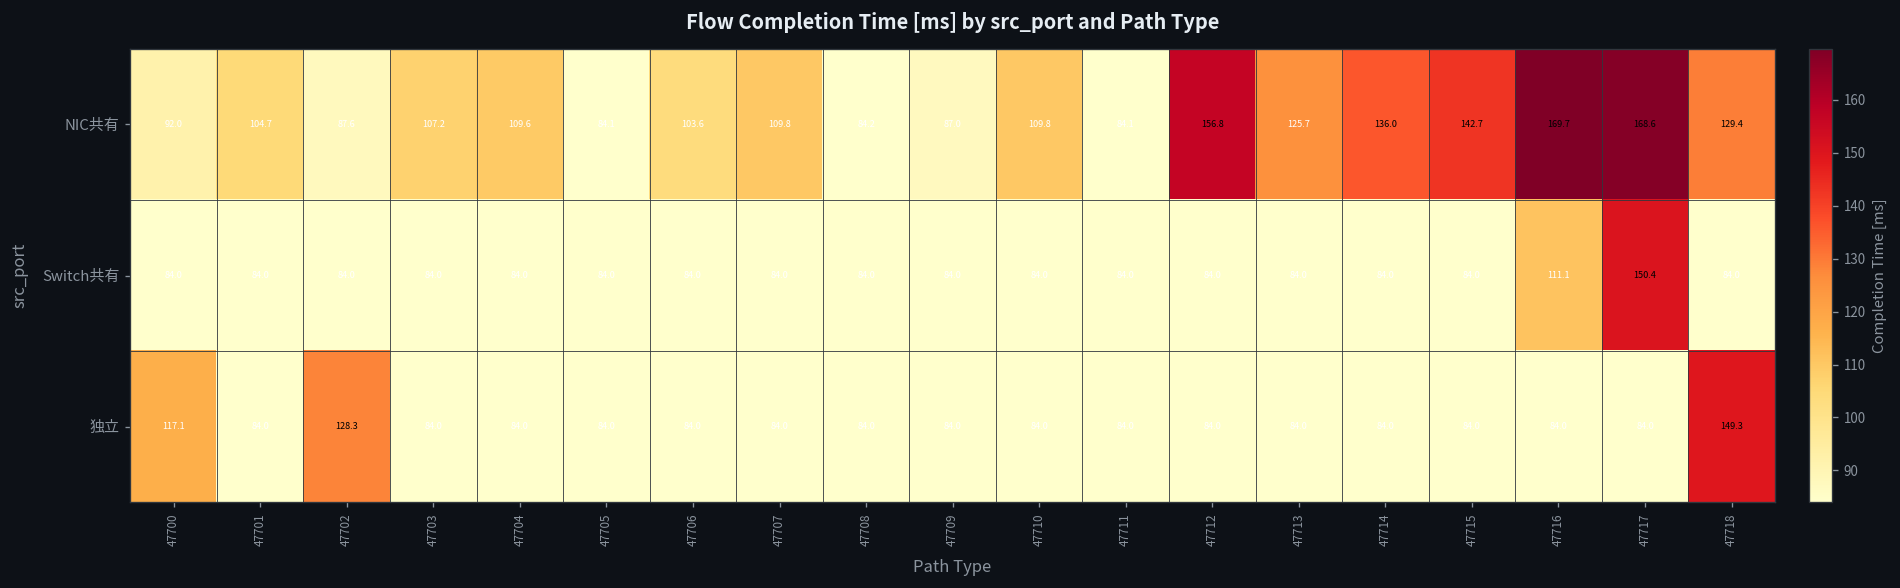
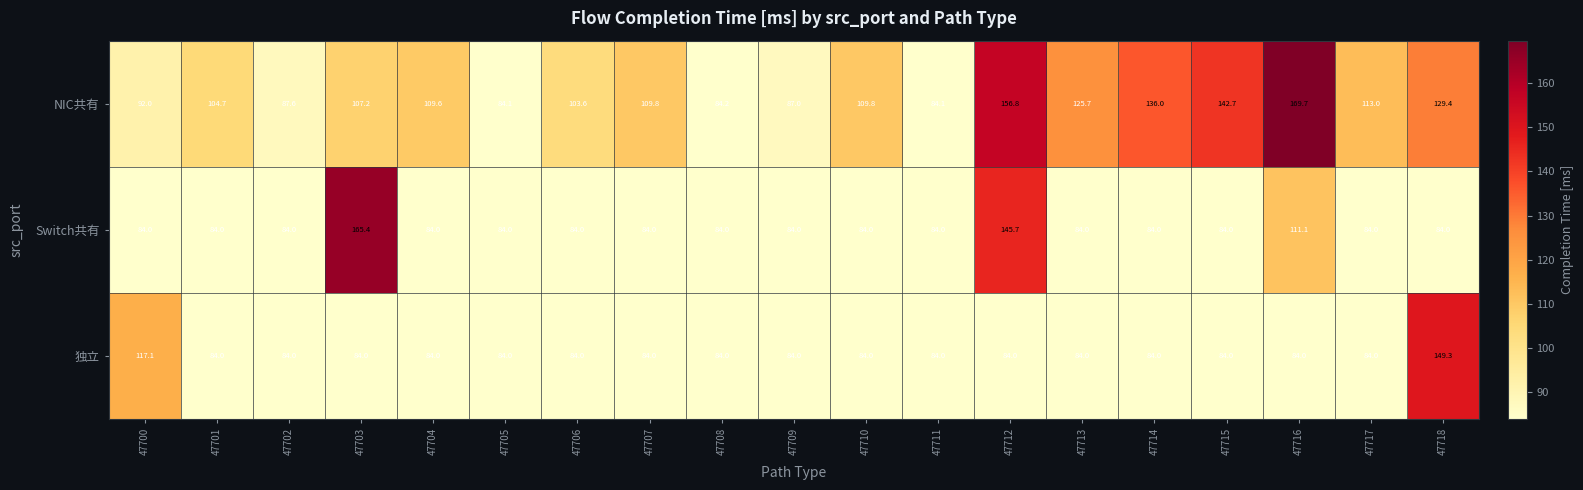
NIC共有, 47717: 168.6 -> 113.0
Switch共有, 47703: 84.0 -> 165.4
Switch共有, 47712: 84.0 -> 145.7
Switch共有, 47717: 150.4 -> 84.0
独立, 47702: 128.3 -> 84.0
